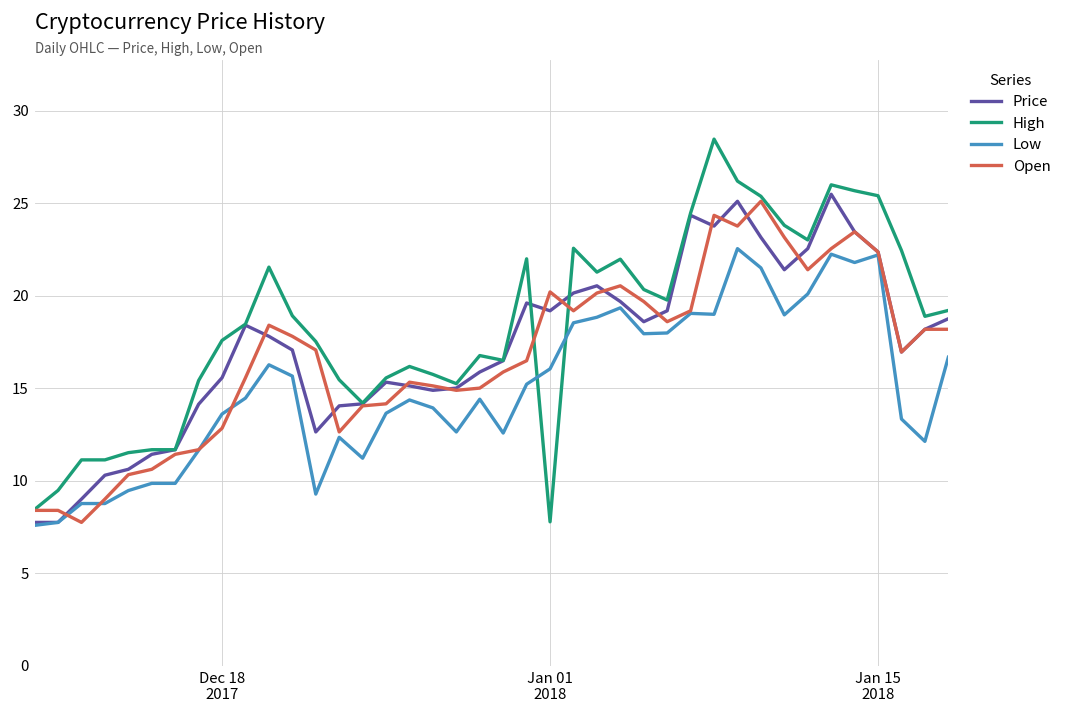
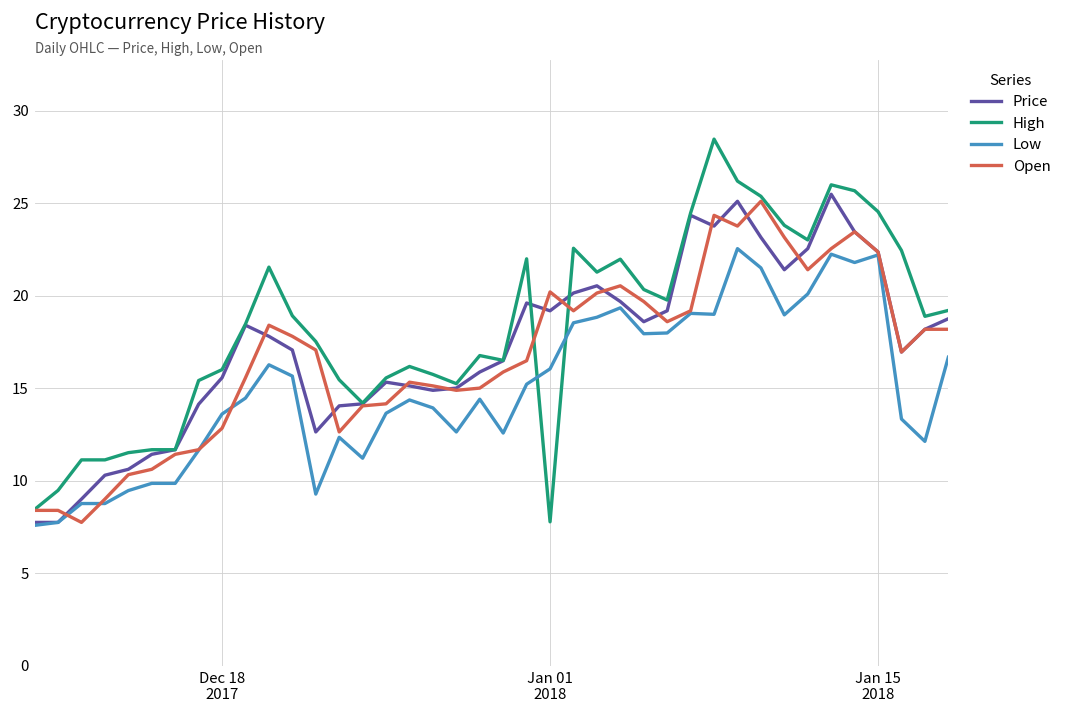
High, Dec 18 2017: 17.6 -> 16.0
High, Jan 15 2018: 25.4 -> 24.5
